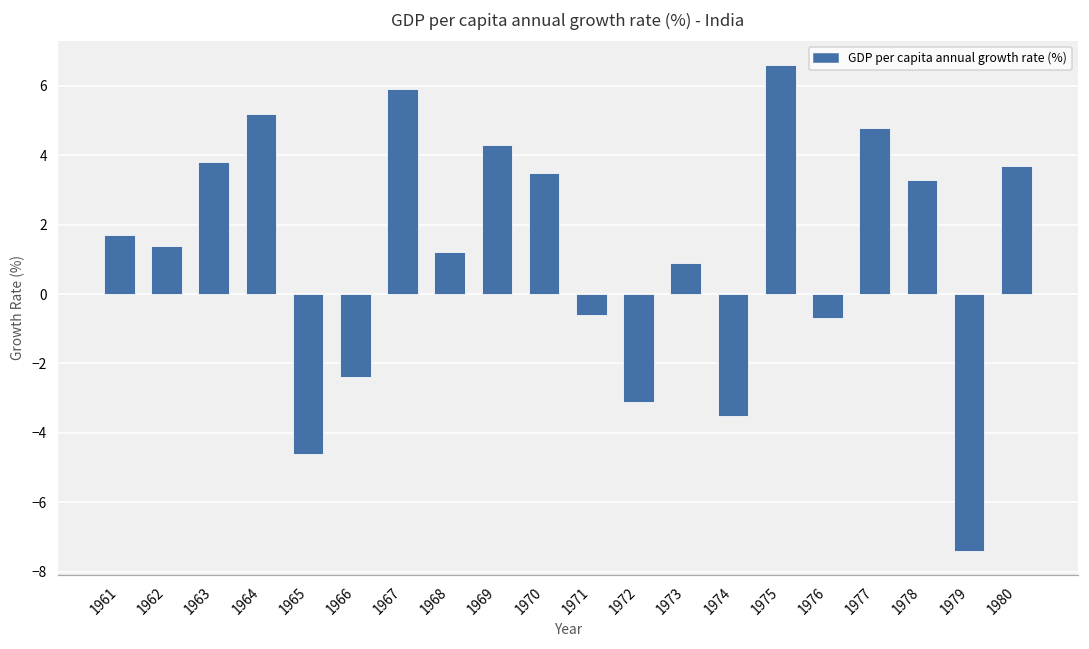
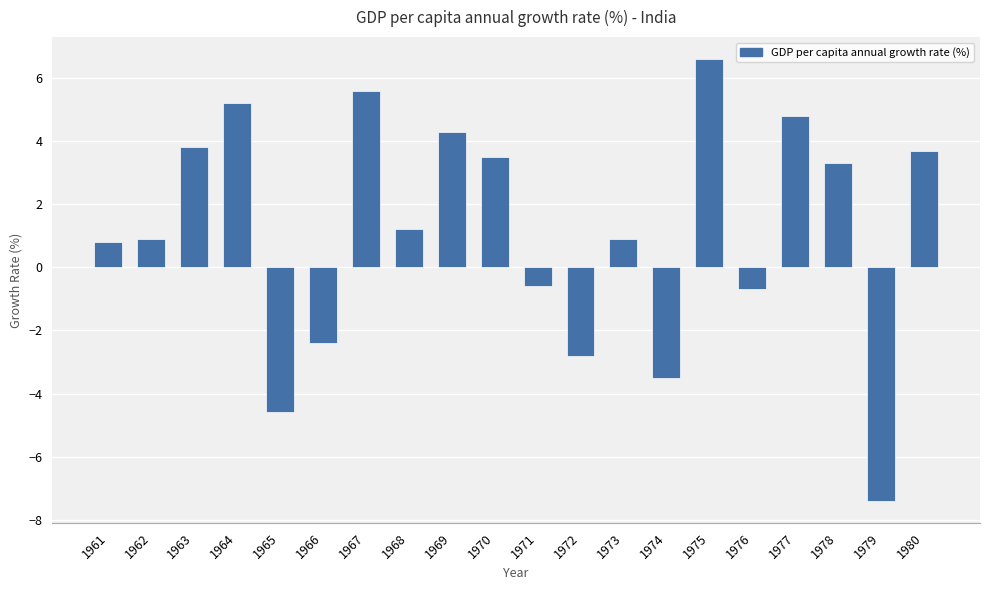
1961: 1.7 -> 0.8
1962: 1.4 -> 0.9
1967: 5.9 -> 5.6
1972: -3.1 -> -2.8
